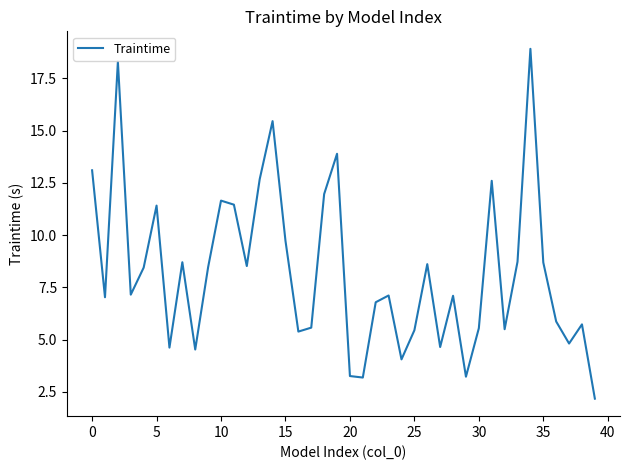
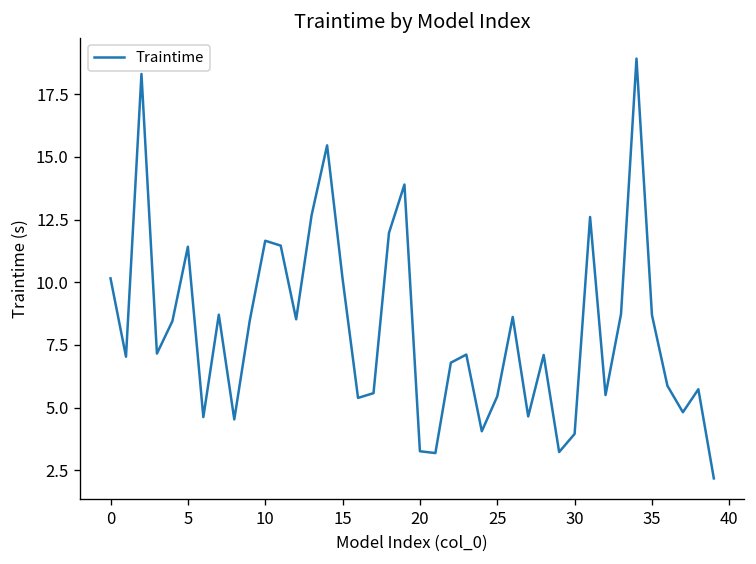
0: 13.1 -> 10.2
15: 9.7 -> 10.1
30: 5.5 -> 3.9
